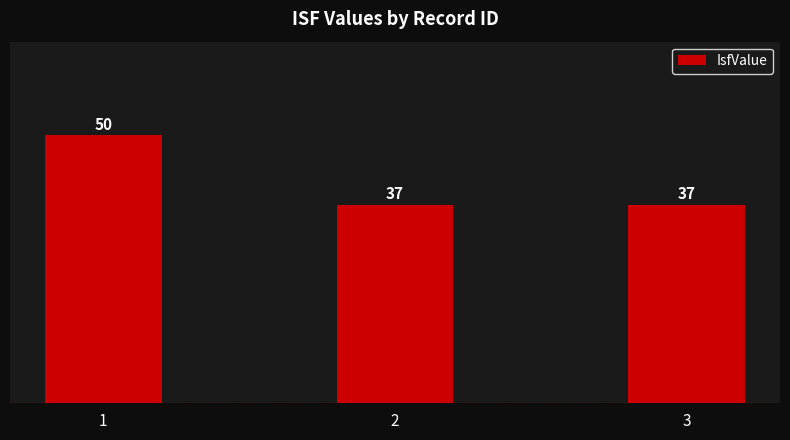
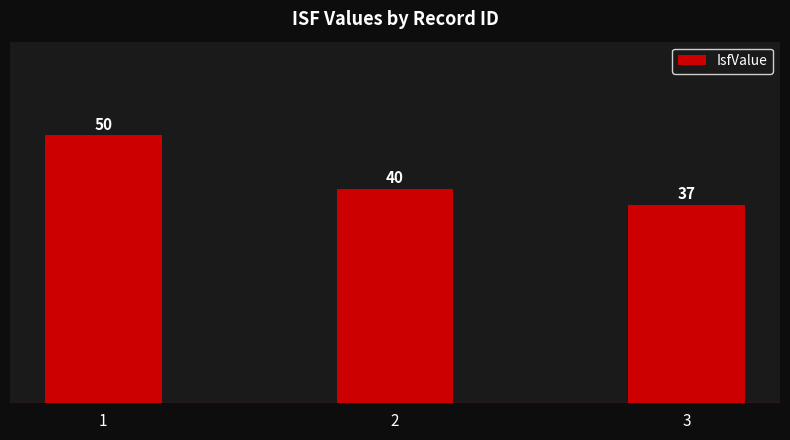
2: 37 -> 40
